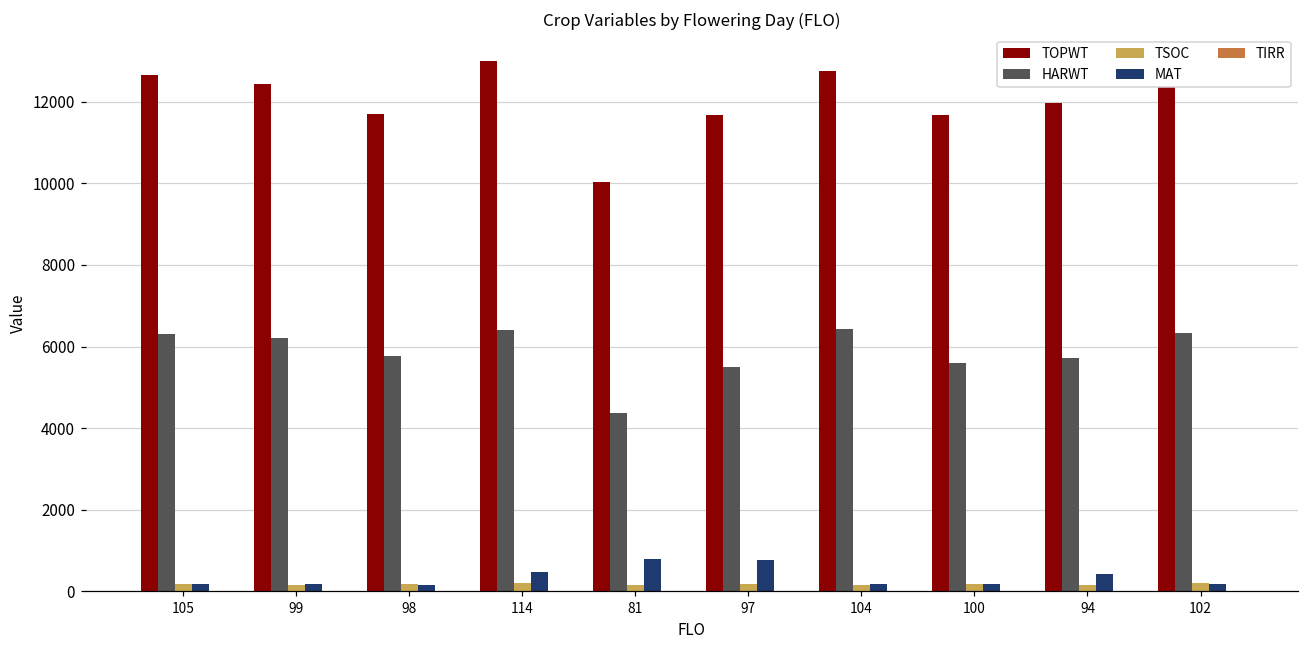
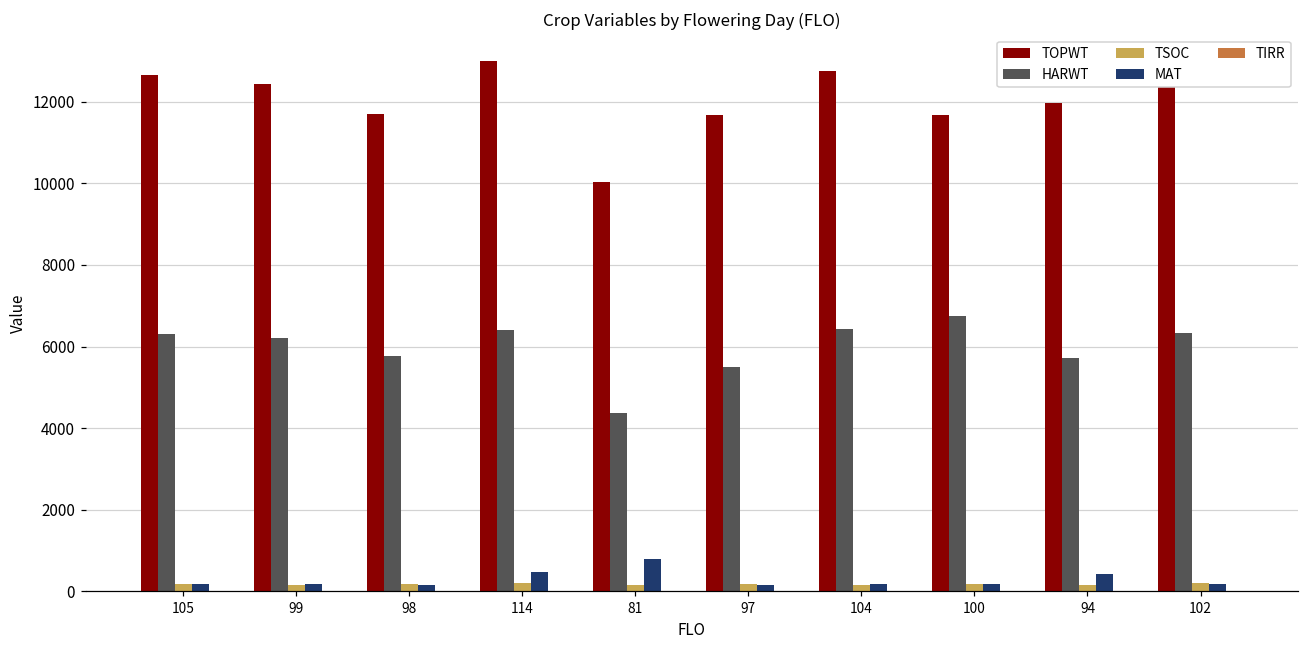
MAT, 97: 800 -> 200
HARWT, 100: 5600 -> 6800
